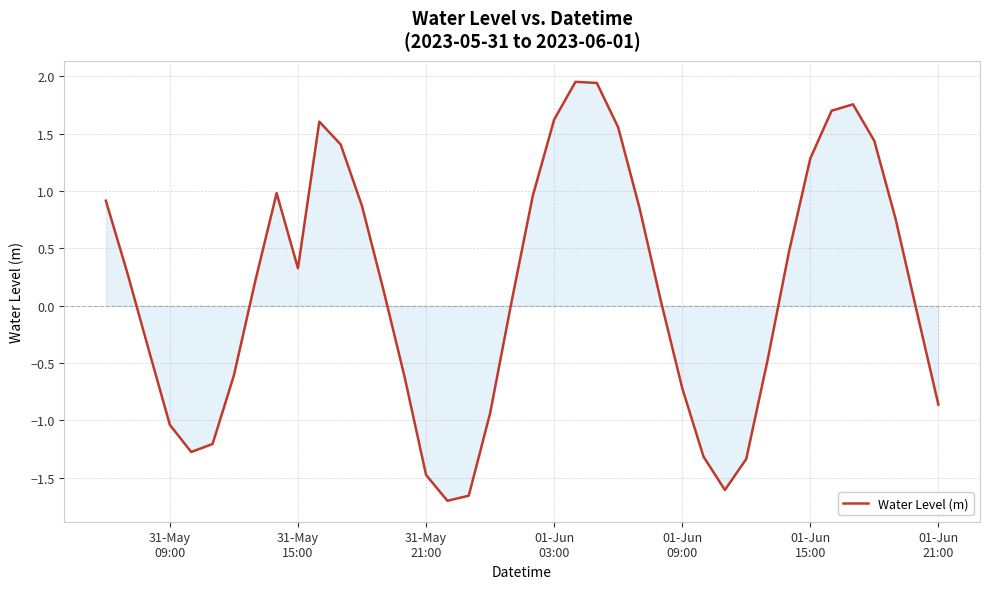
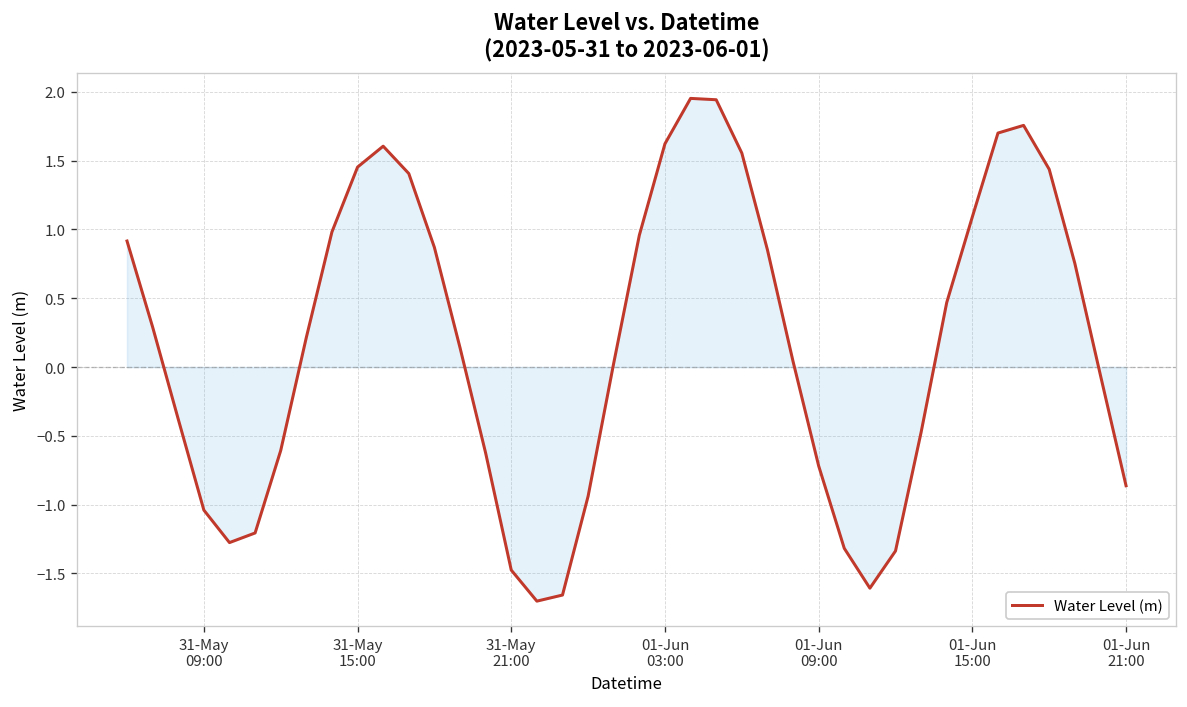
Water Level (m), 31-May 15:00: 0.33 -> 1.45
Water Level (m), 01-Jun 15:00: 1.28 -> 1.09
